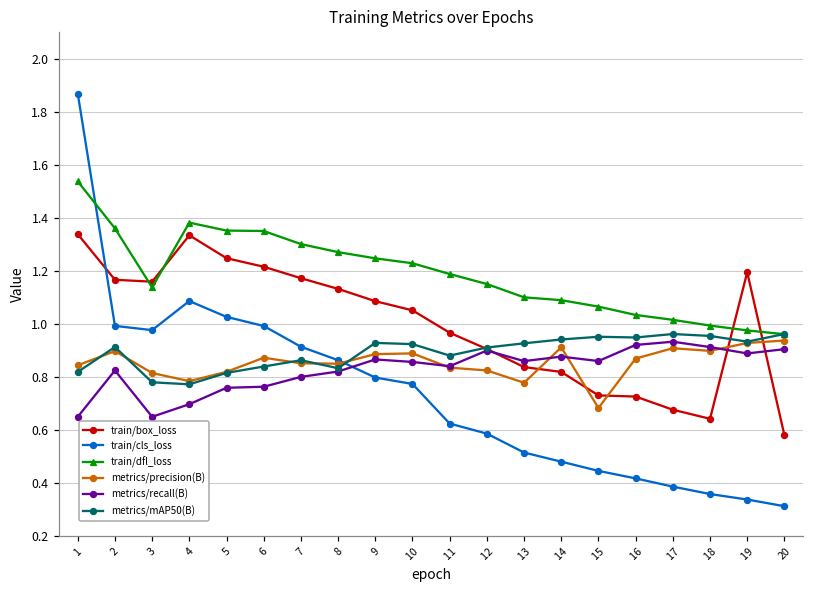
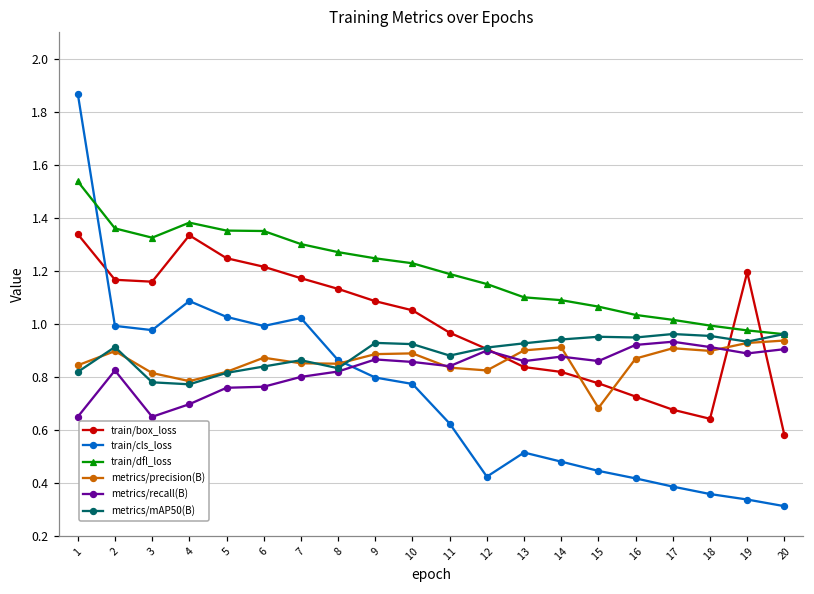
train/dfl_loss, 3: 1.14 -> 1.32
train/cls_loss, 7: 0.91 -> 1.02
train/cls_loss, 12: 0.58 -> 0.42
metrics/precision(B), 13: 0.78 -> 0.90
train/box_loss, 15: 0.73 -> 0.77
